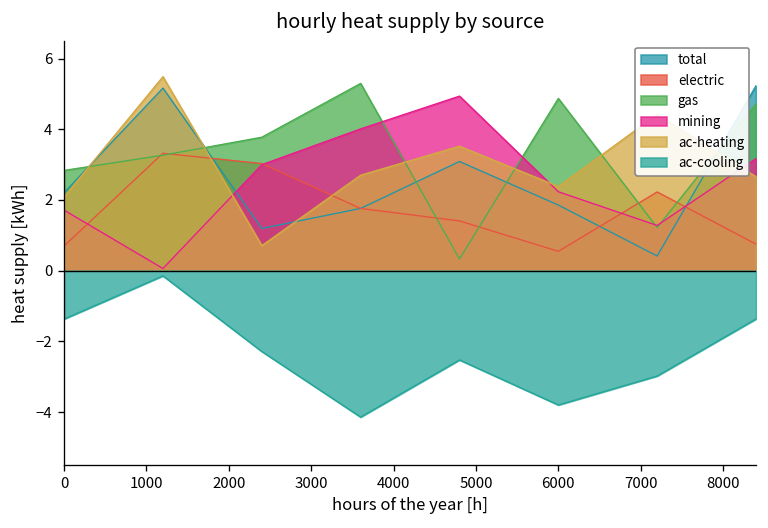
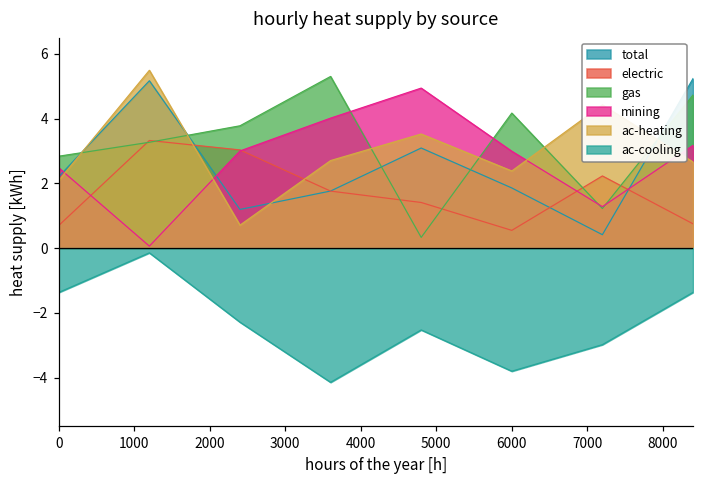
mining, 0: 1.7 -> 2.5
gas, 6000: 4.9 -> 4.2
mining, 6000: 2.2 -> 3.0
